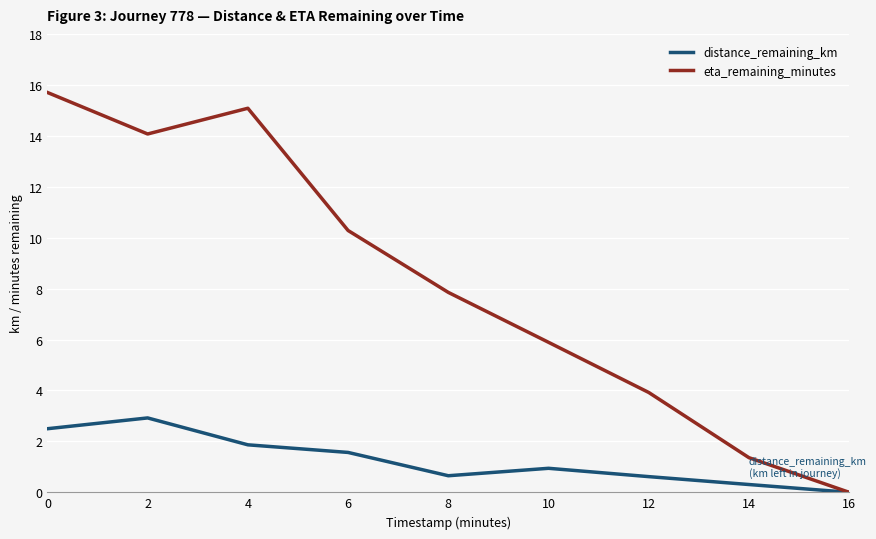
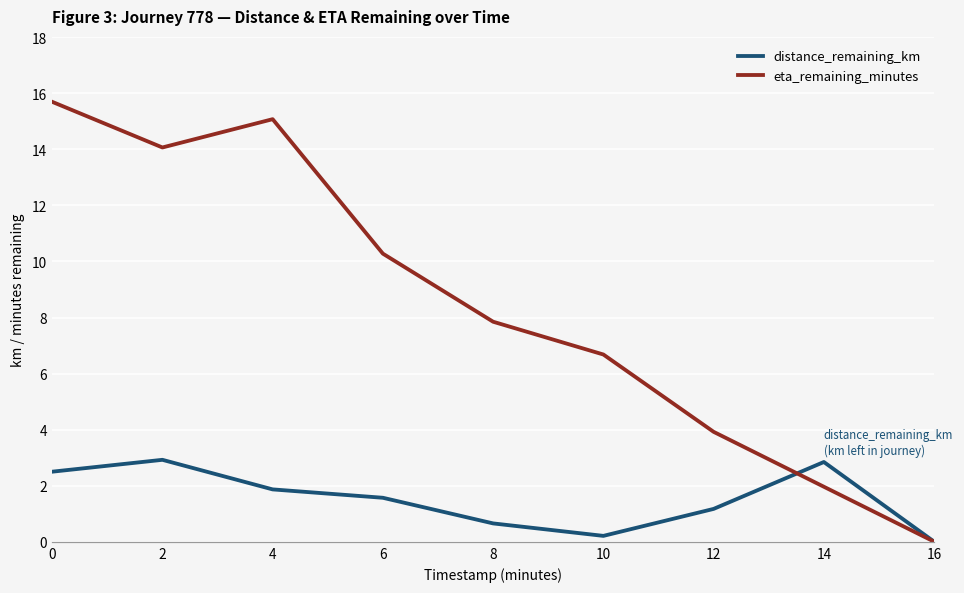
distance_remaining_km, 10: 0.9 -> 0.2
eta_remaining_minutes, 10: 5.9 -> 6.7
distance_remaining_km, 12: 0.6 -> 1.2
distance_remaining_km, 14: 0.3 -> 2.8
eta_remaining_minutes, 14: 1.4 -> 2.0
